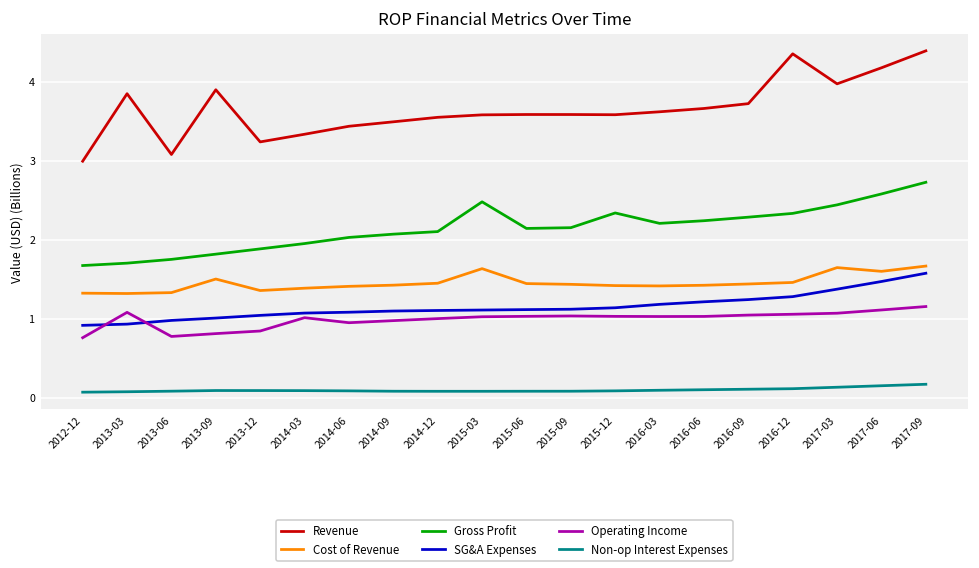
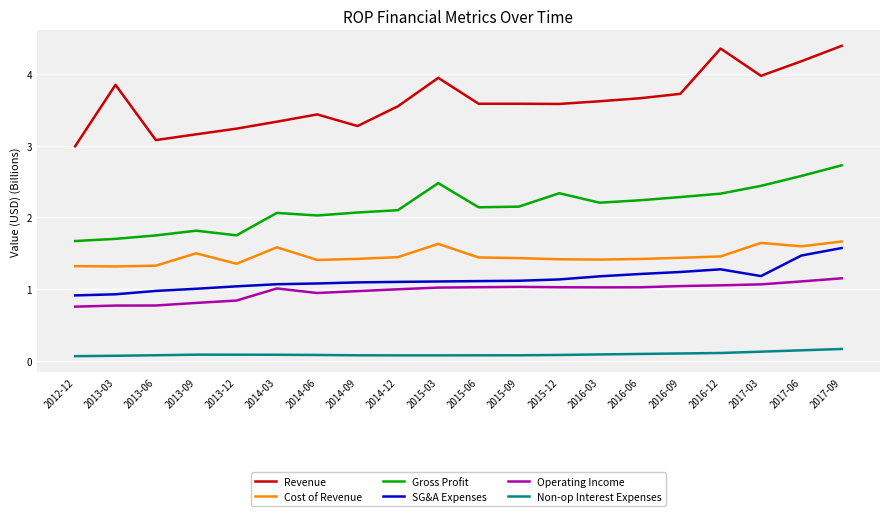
Operating Income, 2013-03: 1.1 -> 0.8
Revenue, 2013-09: 3.9 -> 3.2
Gross Profit, 2013-12: 1.9 -> 1.8
Cost of Revenue, 2014-03: 1.4 -> 1.6
Gross Profit, 2014-03: 2.0 -> 2.1
Revenue, 2014-09: 3.5 -> 3.3
Revenue, 2015-03: 3.6 -> 3.9
SG&A Expenses, 2017-03: 1.4 -> 1.2
